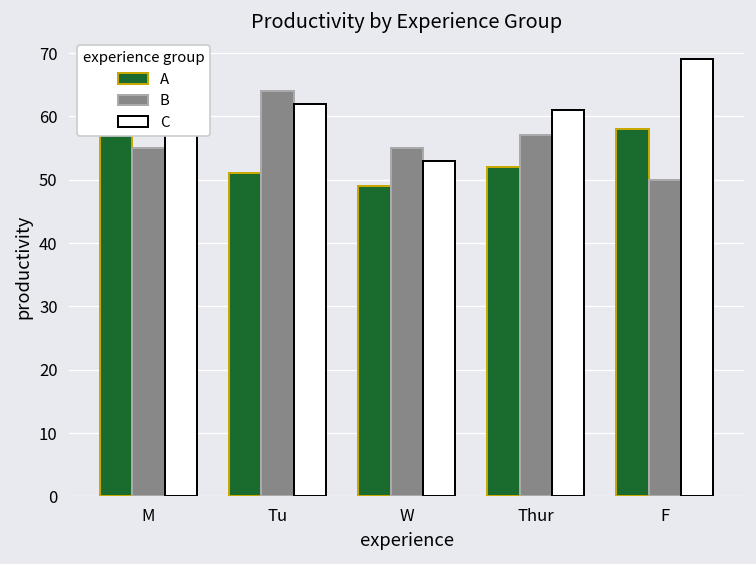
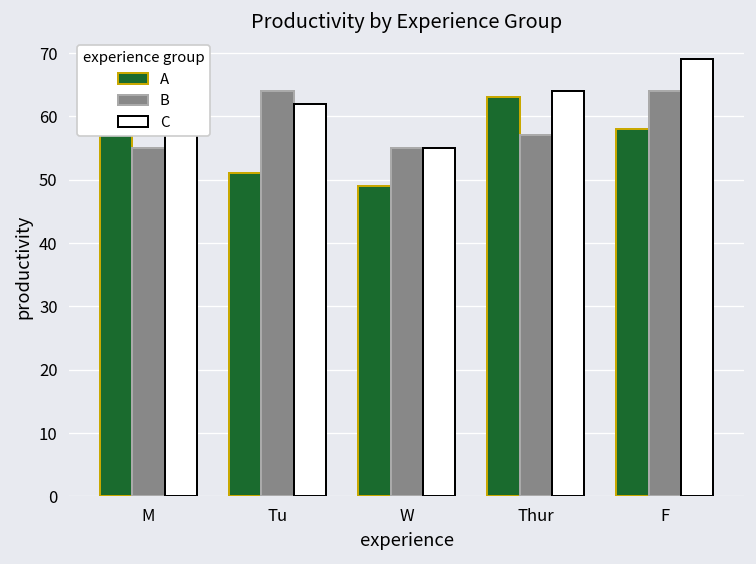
C, W: 53 -> 55
A, Thur: 52 -> 63
C, Thur: 61 -> 64
B, F: 50 -> 64
